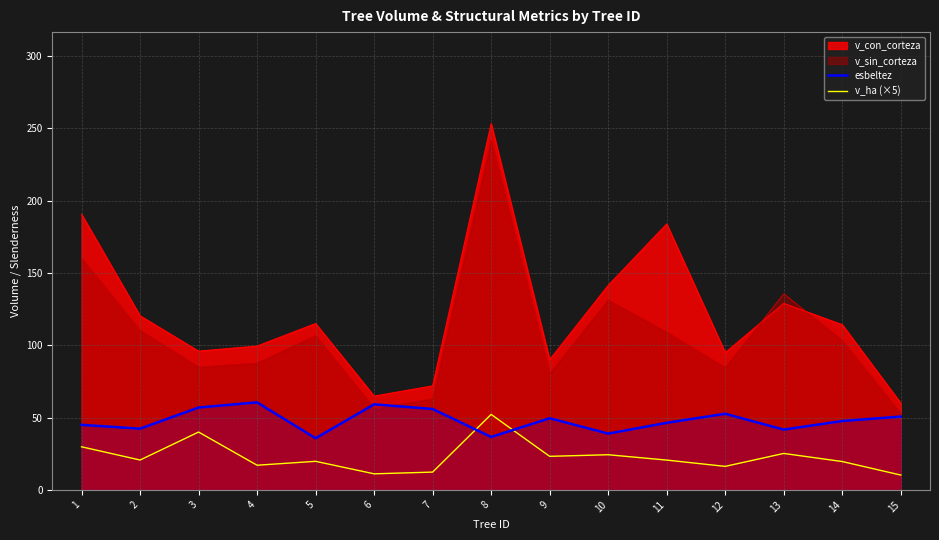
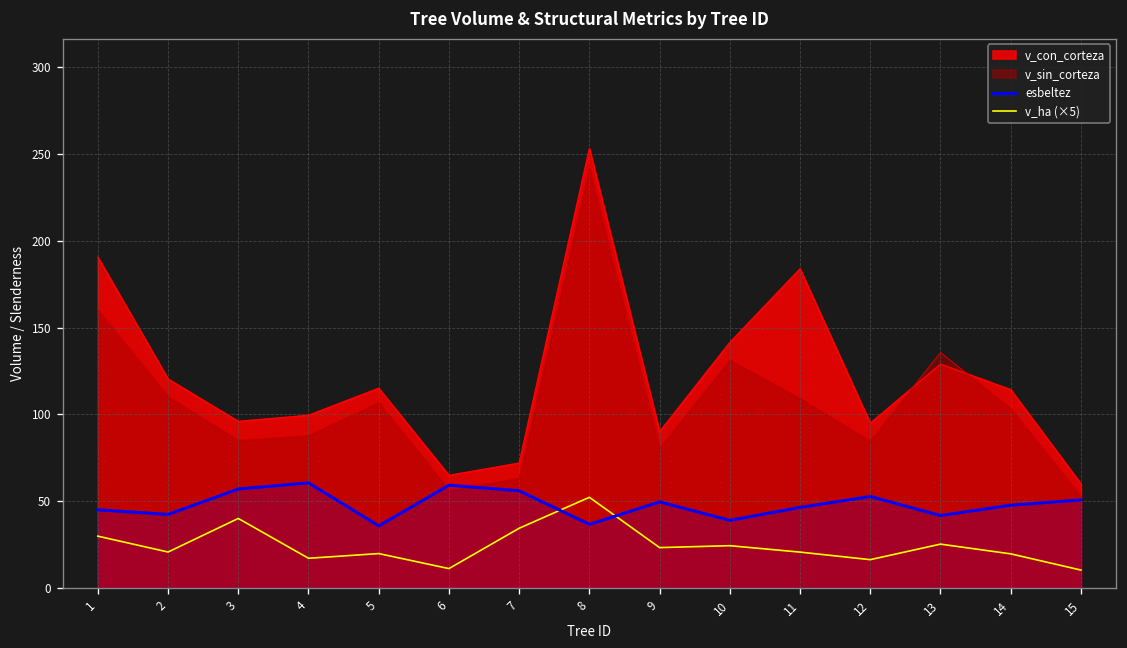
v_ha (×5), 7: 12 -> 34
